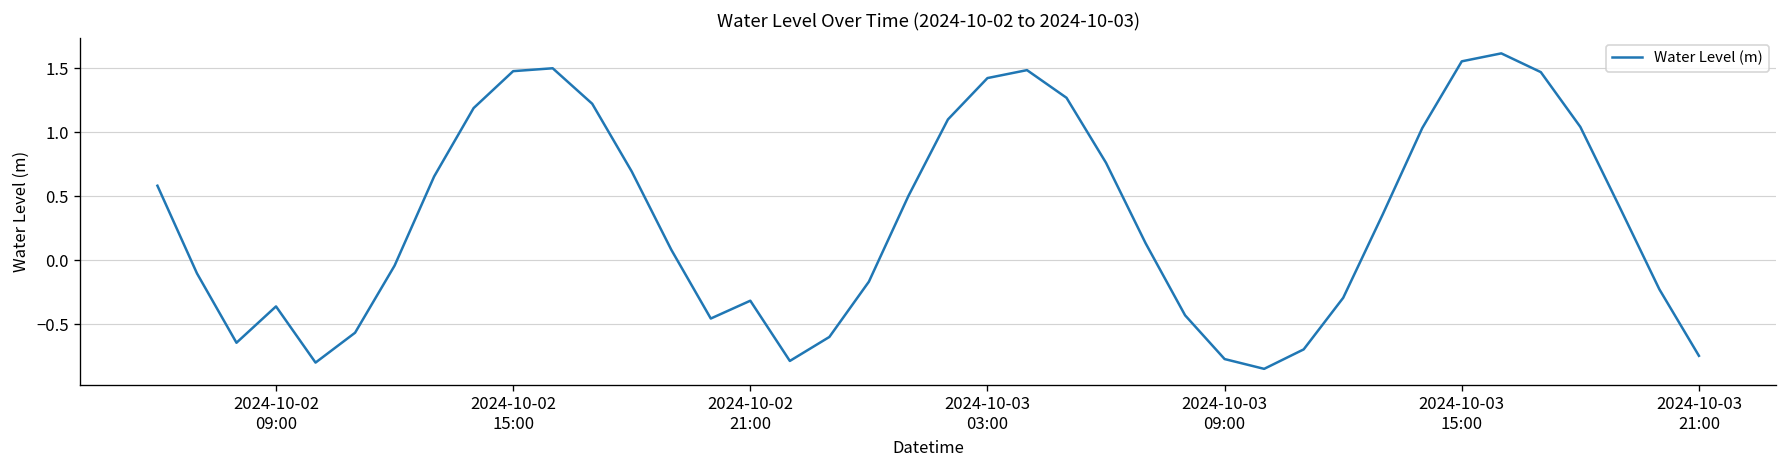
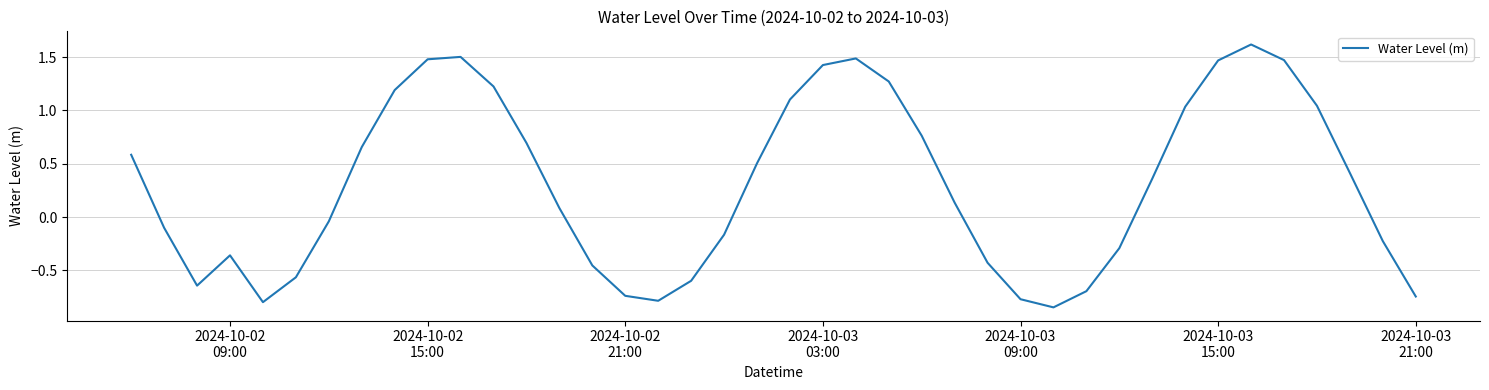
2024-10-02 21:00: -0.31 -> -0.74
2024-10-03 15:00: 1.56 -> 1.47
